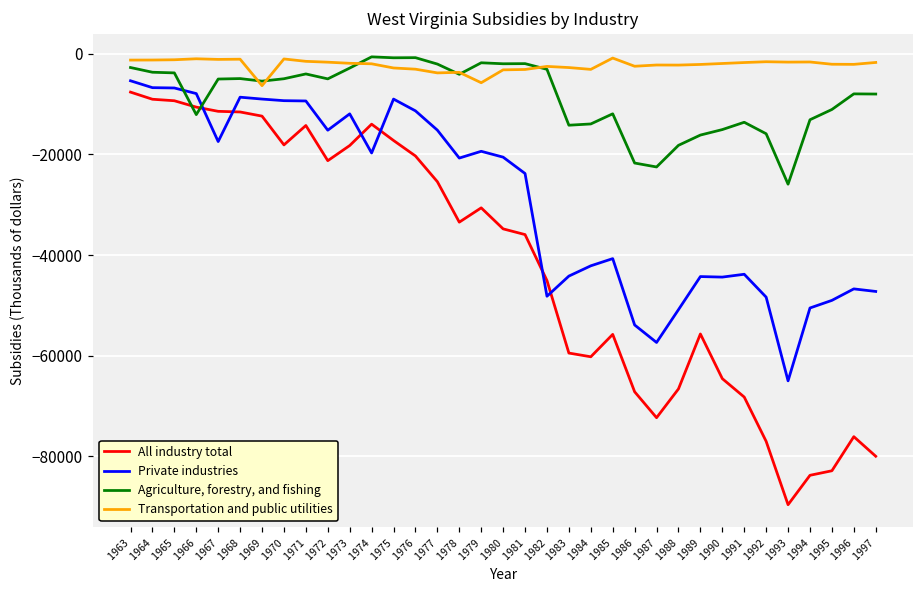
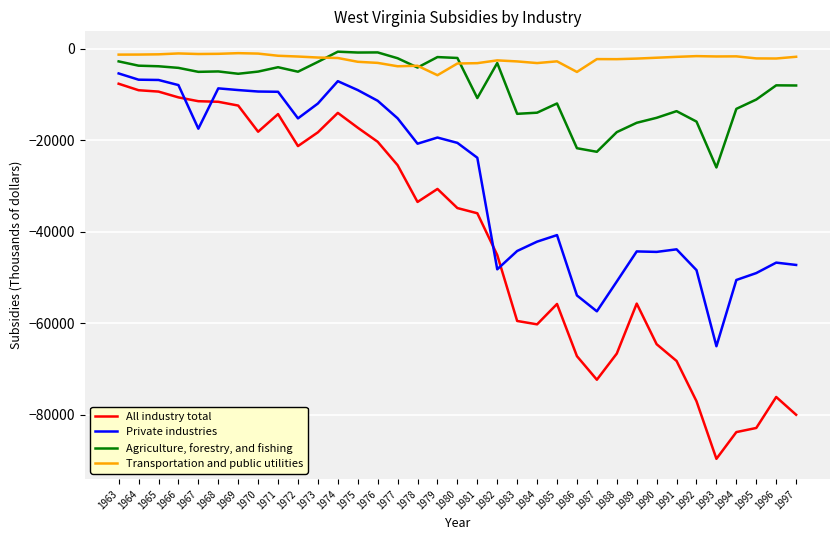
Agriculture, forestry, and fishing, 1966: -12000 -> -4000
Transportation and public utilities, 1969: -6000 -> -1000
Private industries, 1974: -20000 -> -7000
Agriculture, forestry, and fishing, 1981: -2000 -> -11000
Transportation and public utilities, 1985: -1000 -> -3000
Transportation and public utilities, 1986: -2000 -> -5000
